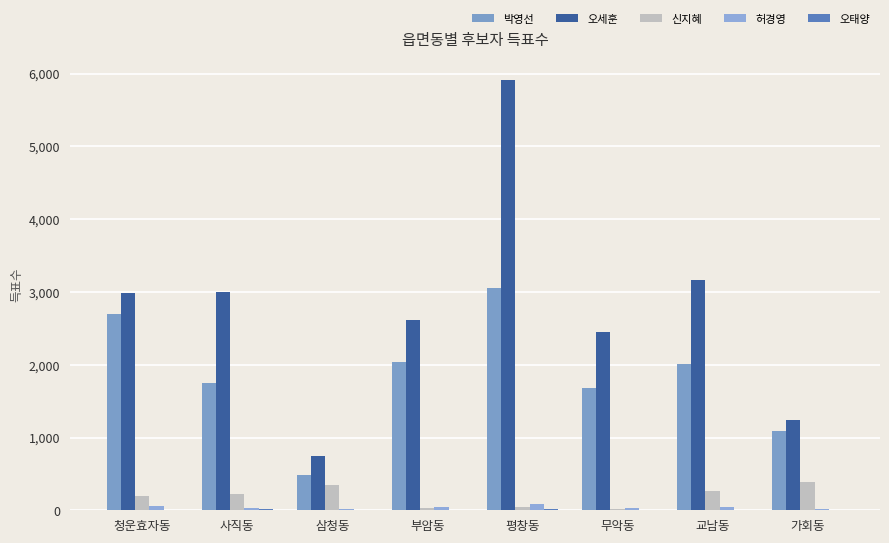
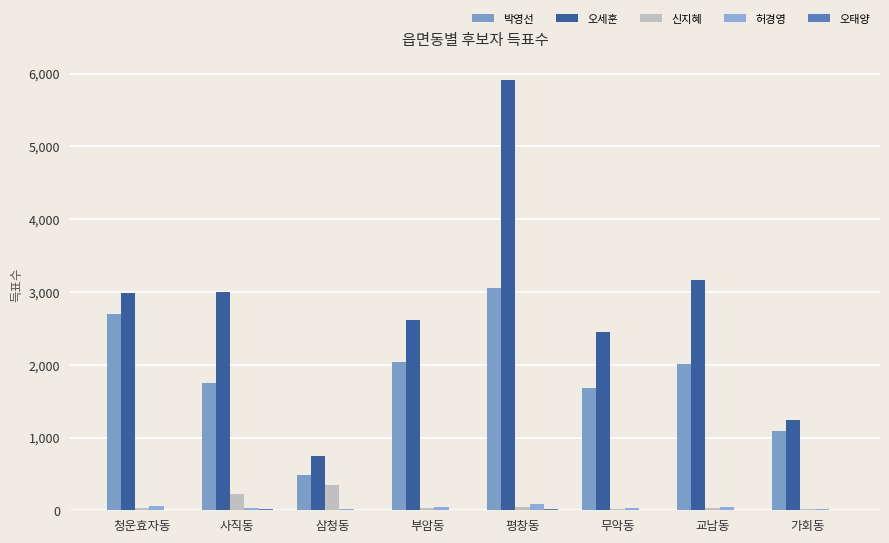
신지혜, 청운효자동: 200 -> 0
신지혜, 교남동: 300 -> 0
신지혜, 가회동: 400 -> 0
